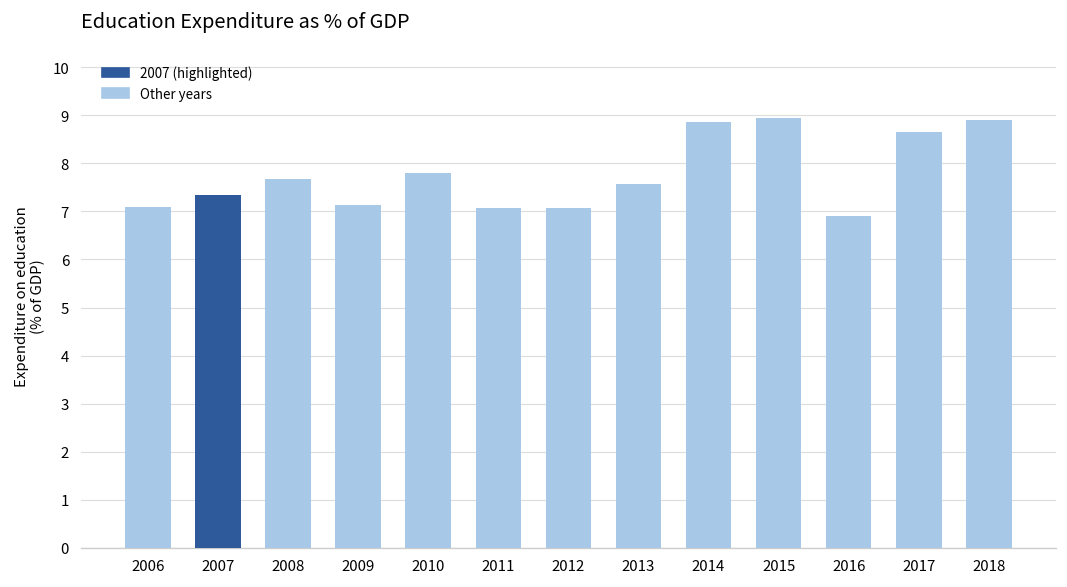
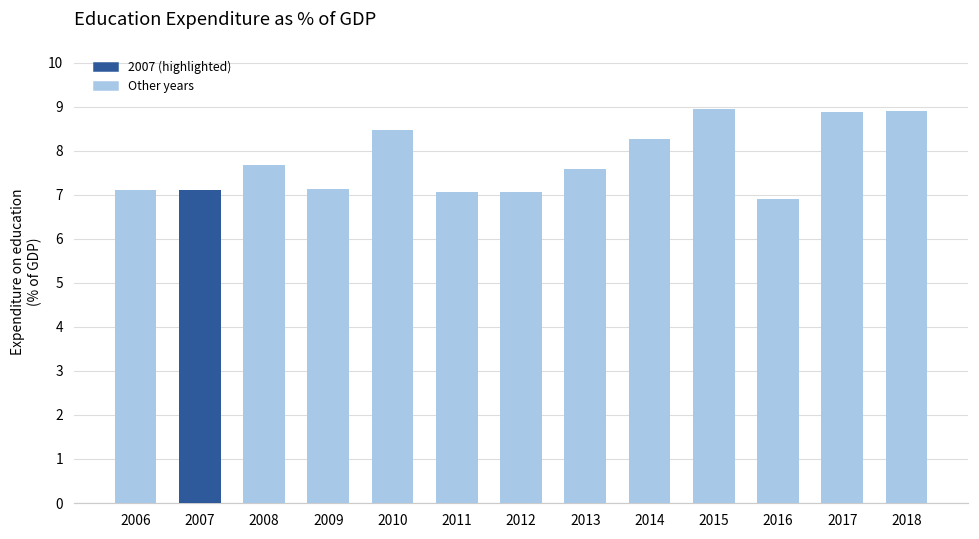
2007: 7.3 -> 7.1
2010: 7.8 -> 8.5
2014: 8.9 -> 8.3
2017: 8.7 -> 8.9
